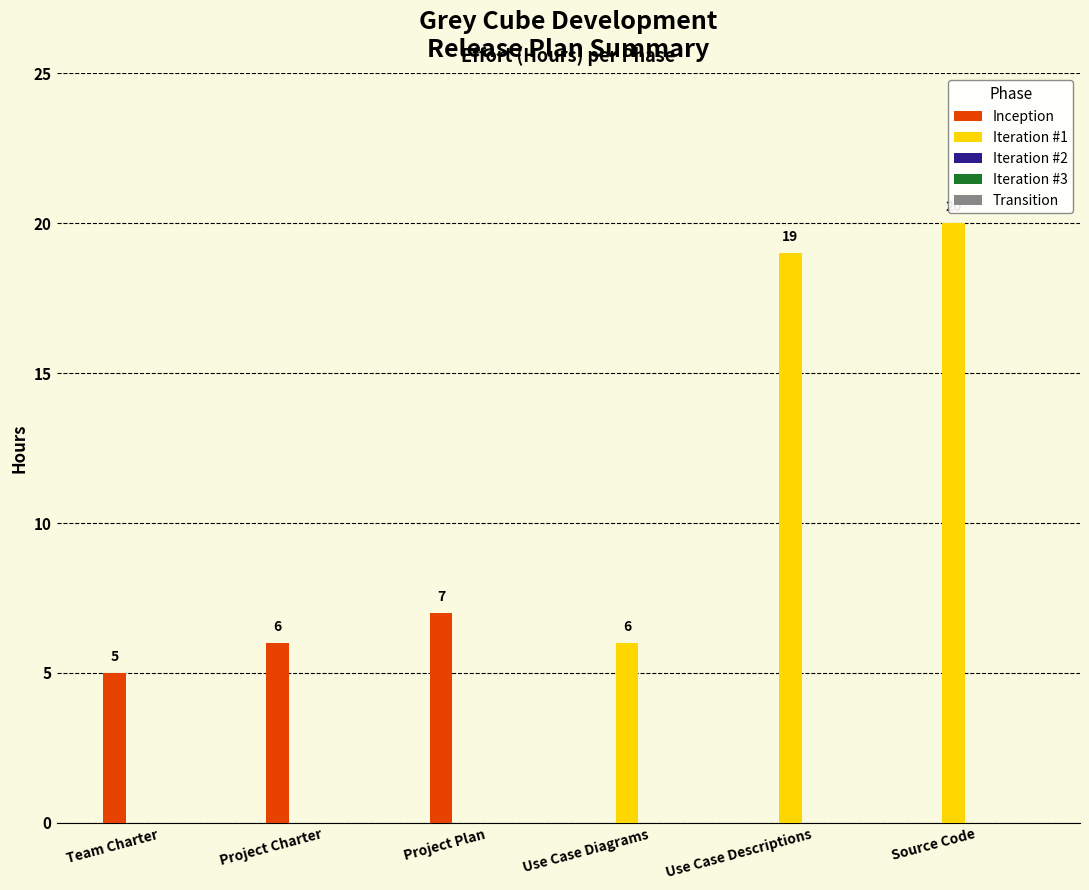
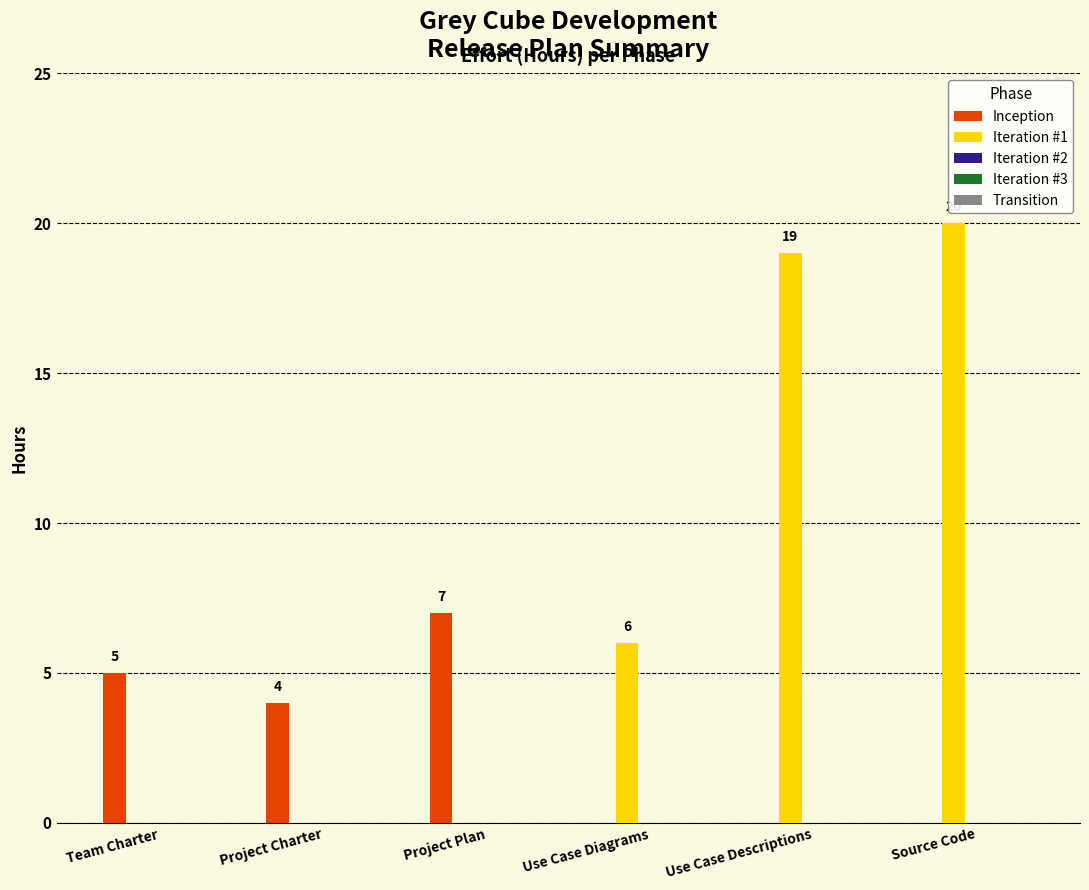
Inception, Project Charter: 6 -> 4
